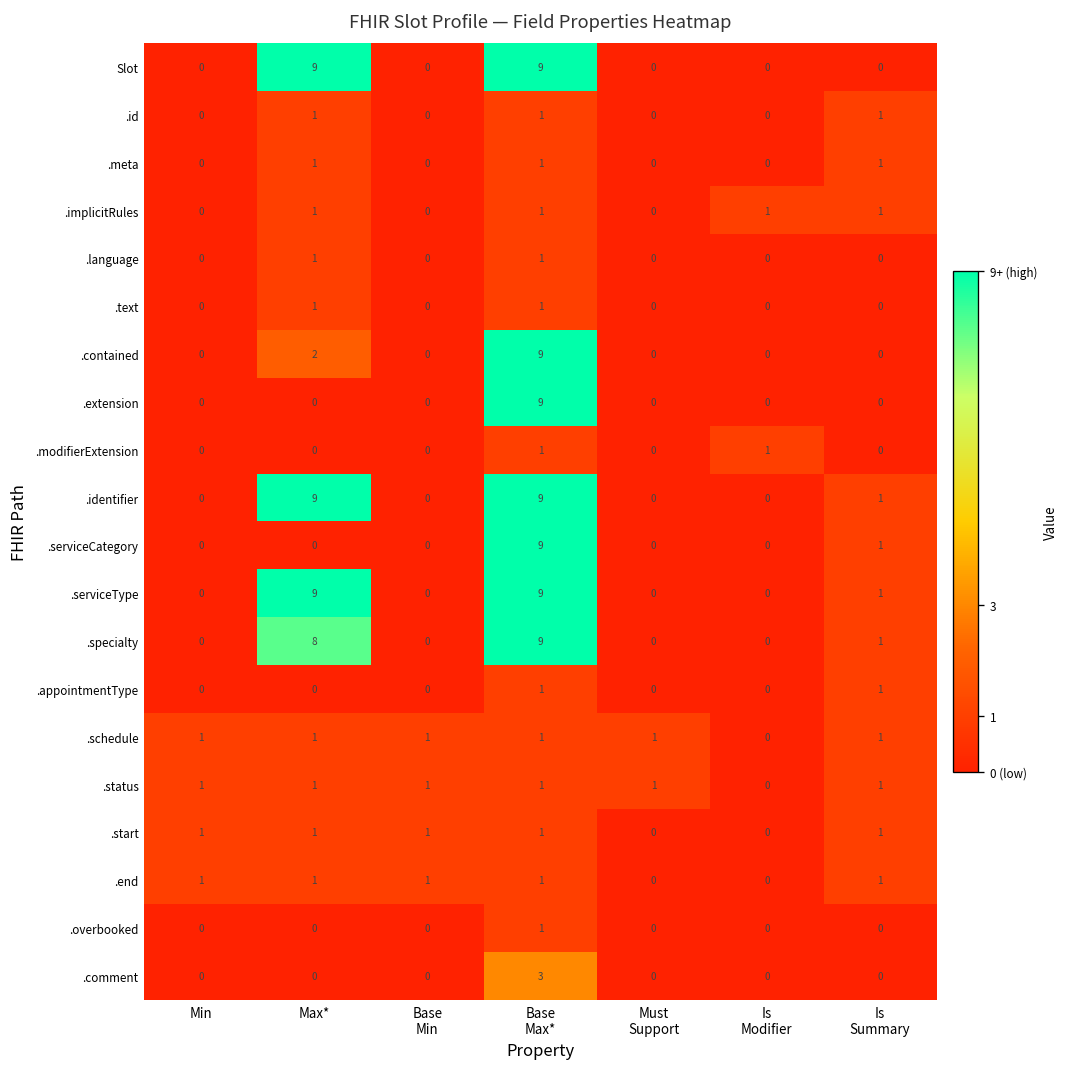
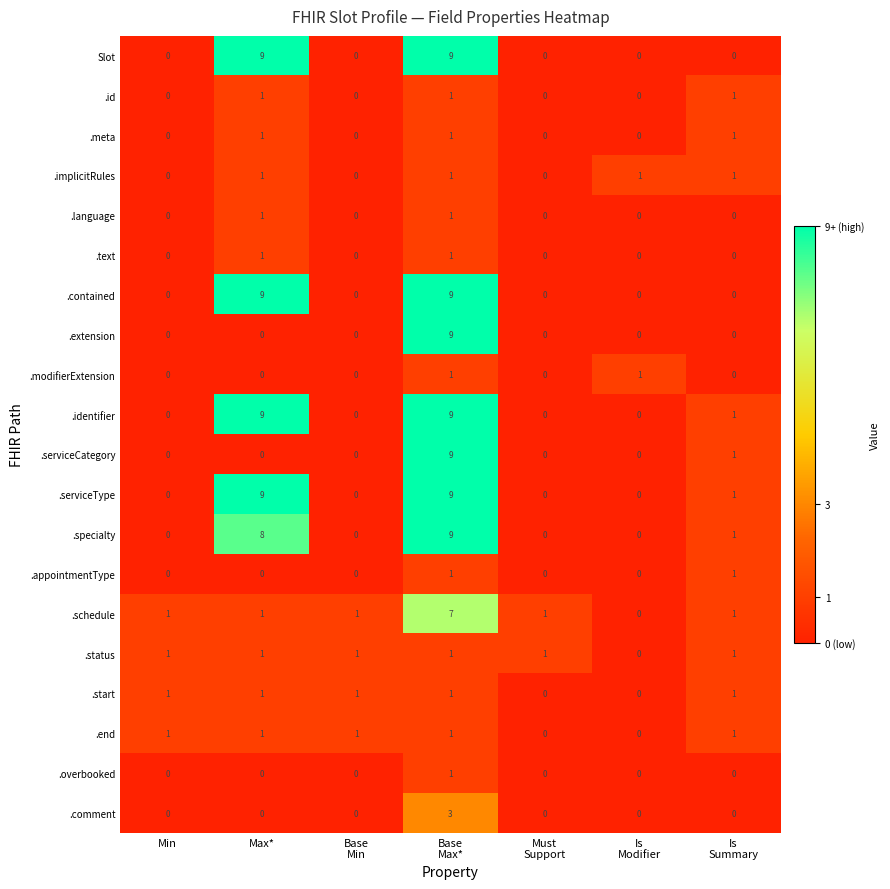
.contained, Max*: 2 -> 9
.schedule, Base Max*: 1 -> 7
